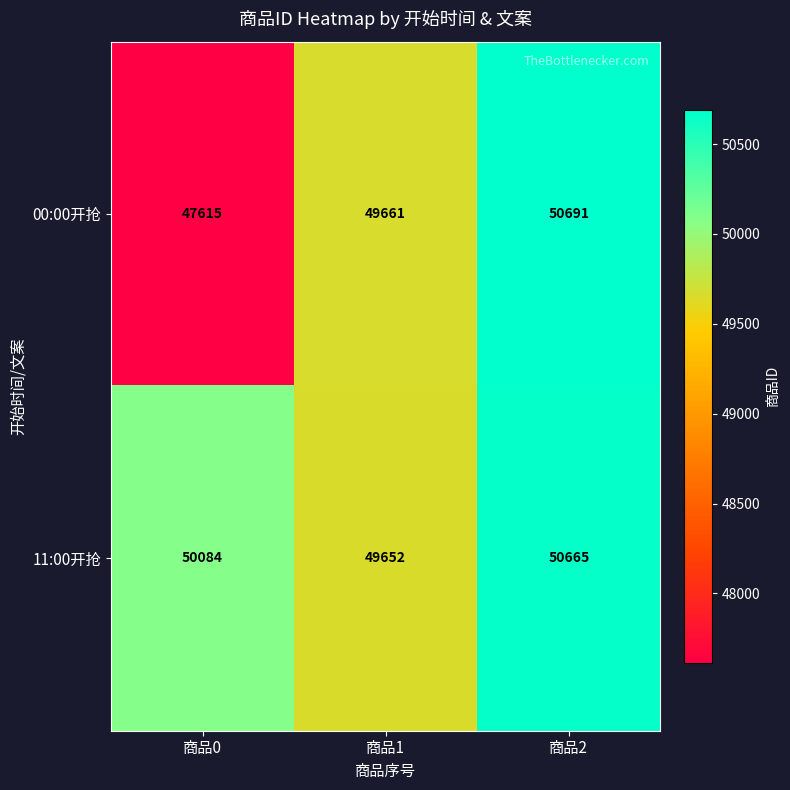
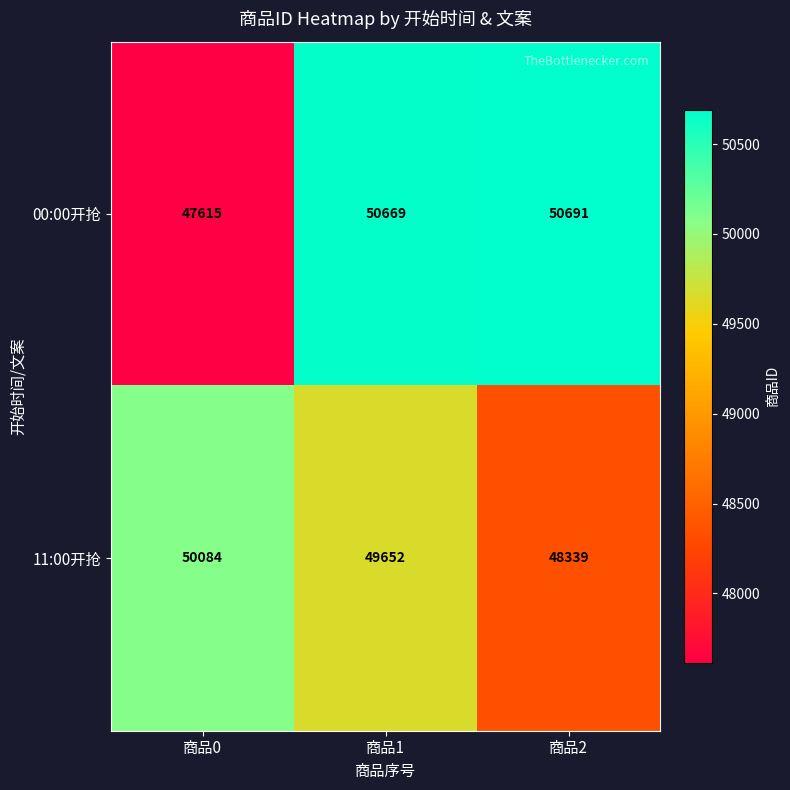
00:00开抢, 商品1: 49661 -> 50669
11:00开抢, 商品2: 50665 -> 48339
